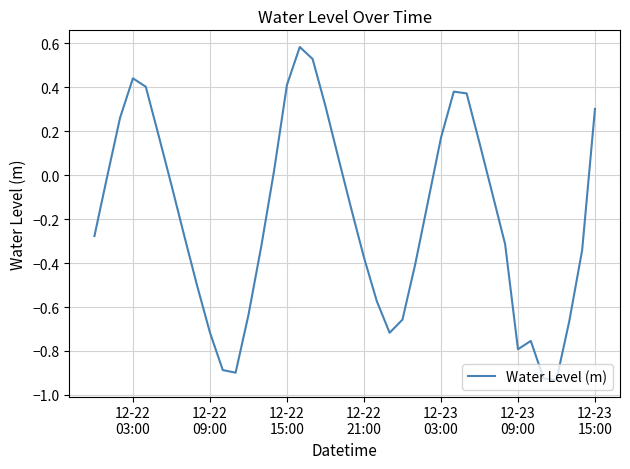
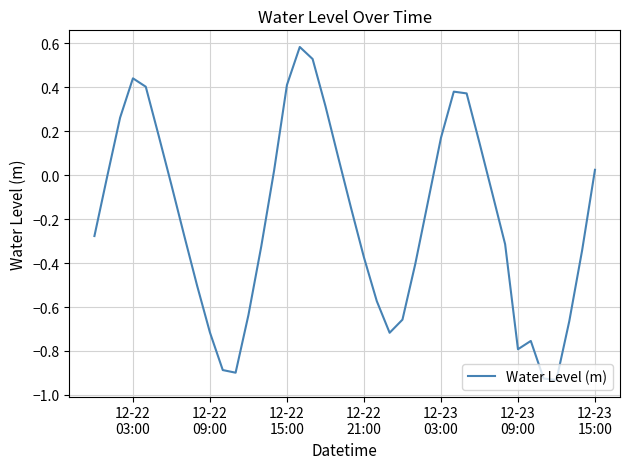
12-23 15:00: 0.30 -> 0.02
